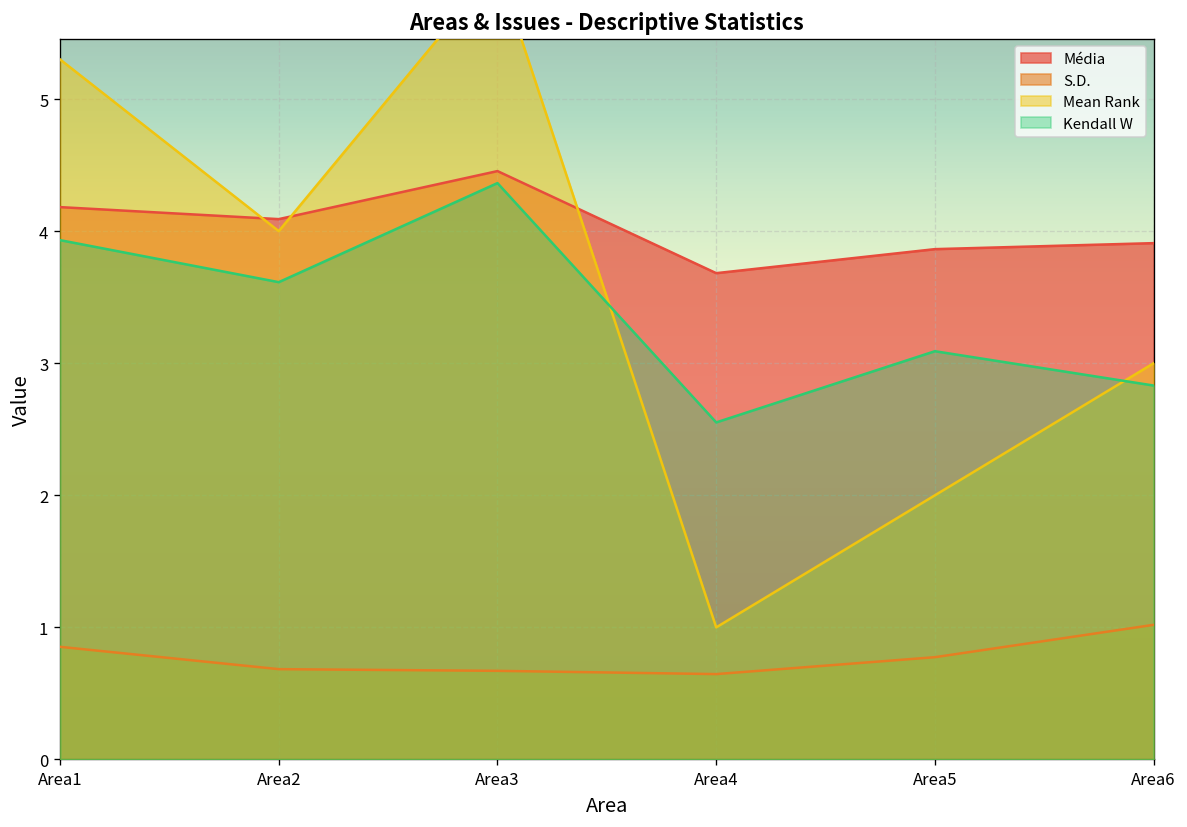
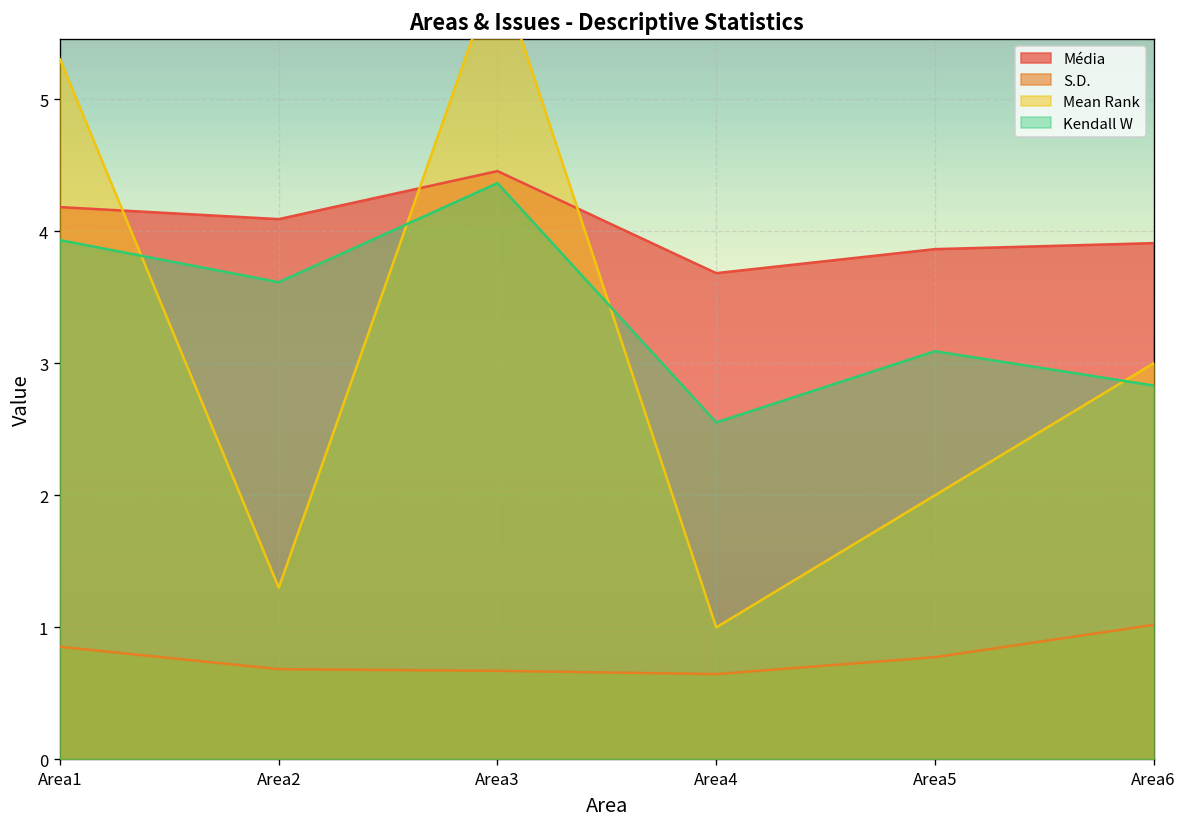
Mean Rank, Area2: 4.0 -> 1.3
